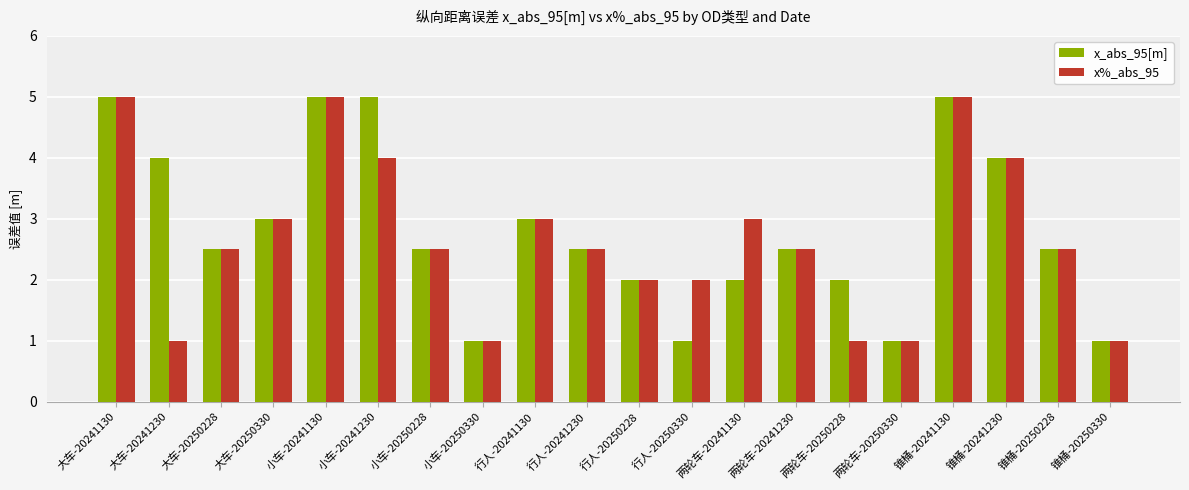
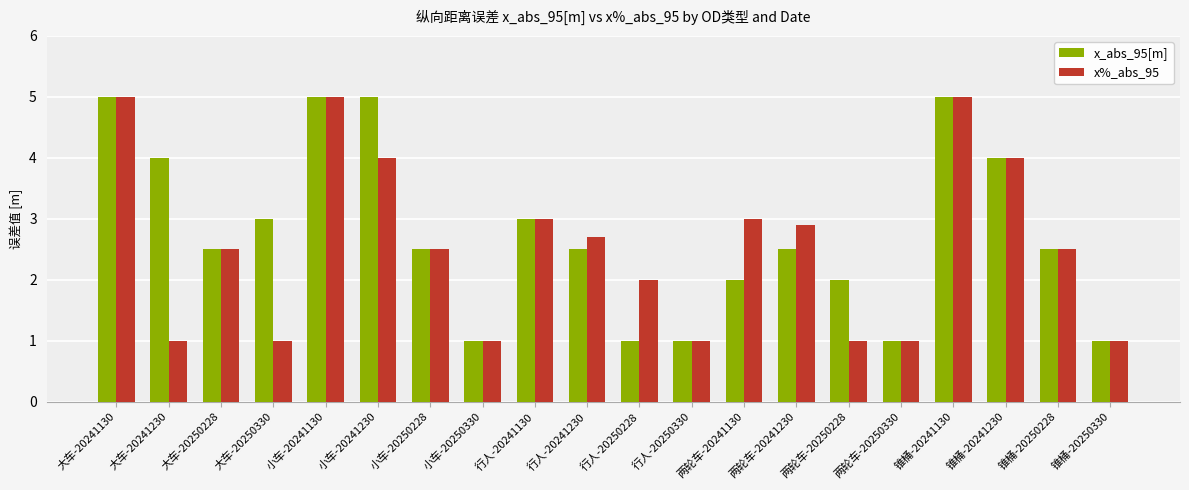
x%_abs_95, 大车-20250330: 3 -> 1
x%_abs_95, 行人-20241230: 2.5 -> 2.7
x_abs_95[m], 行人-20250228: 2 -> 1
x%_abs_95, 行人-20250330: 2 -> 1
x%_abs_95, 两轮车-20241230: 2.5 -> 2.9
